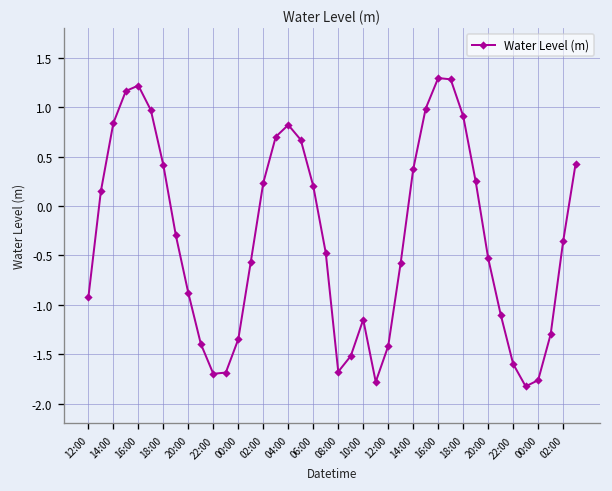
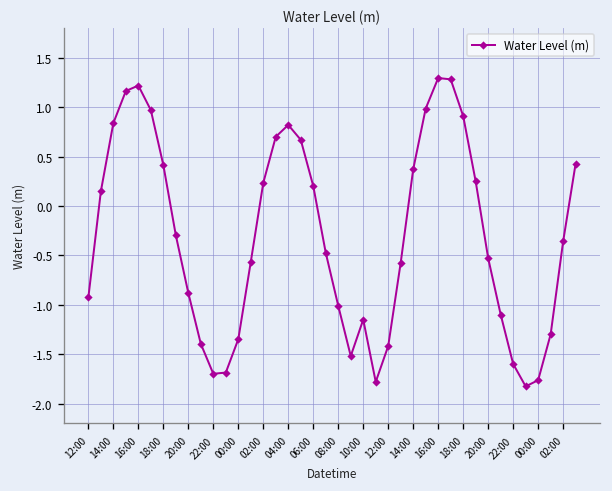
08:00: -1.7 -> -1.0
